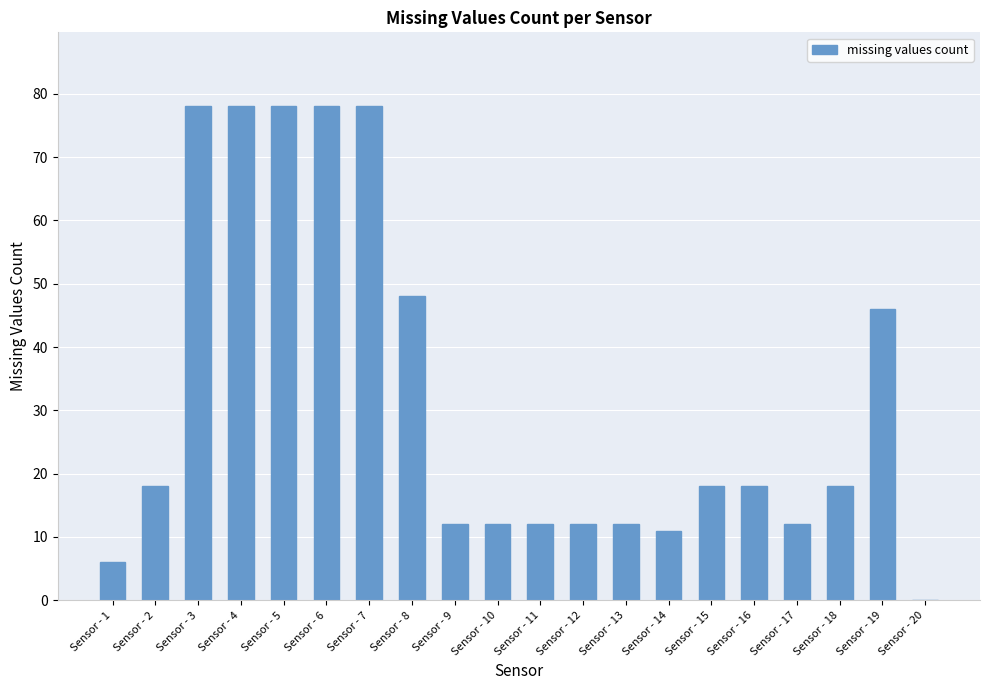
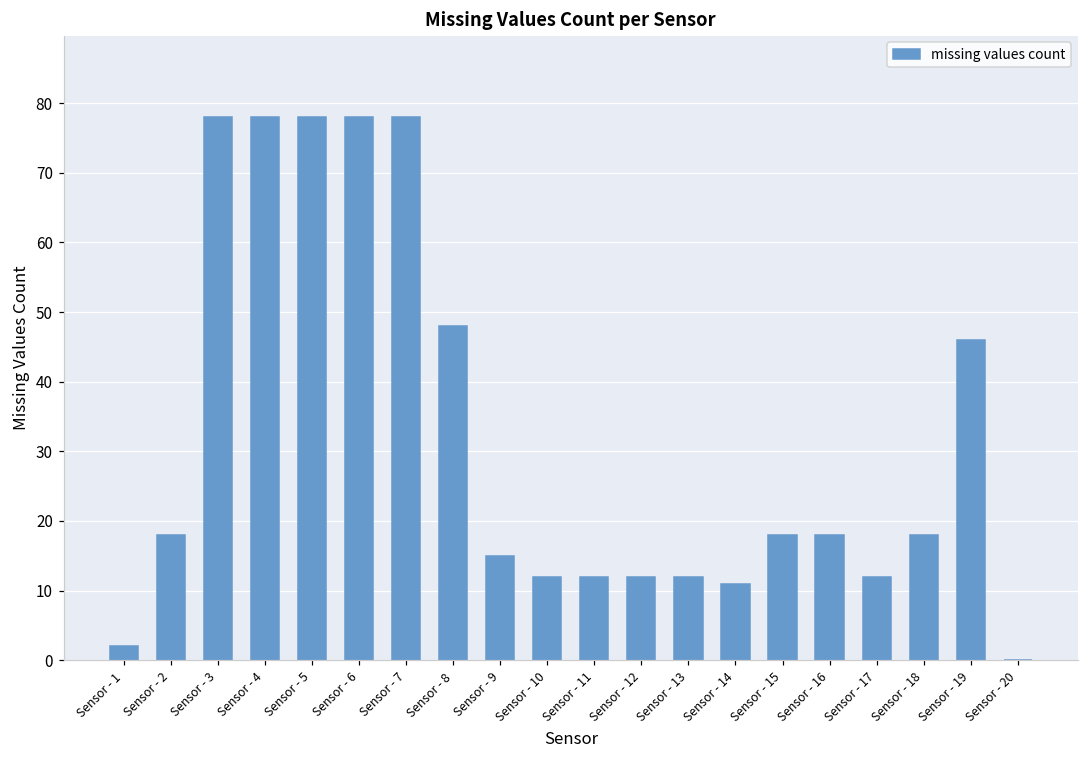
Sensor - 1: 6 -> 2
Sensor - 9: 12 -> 15
